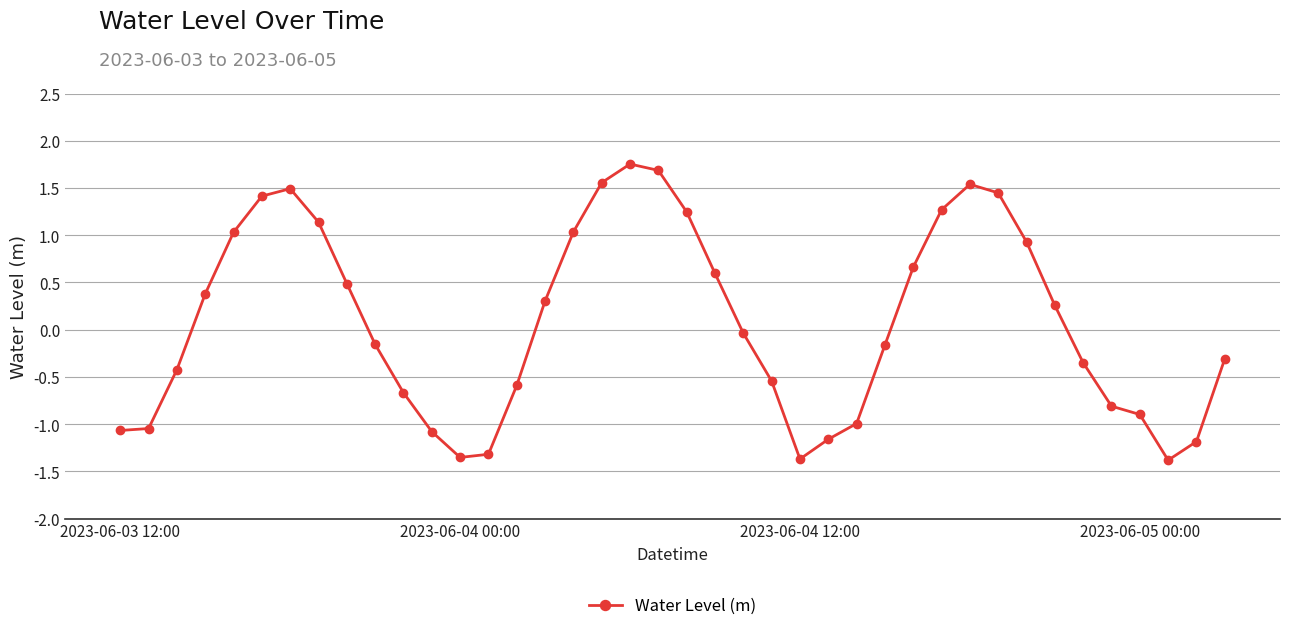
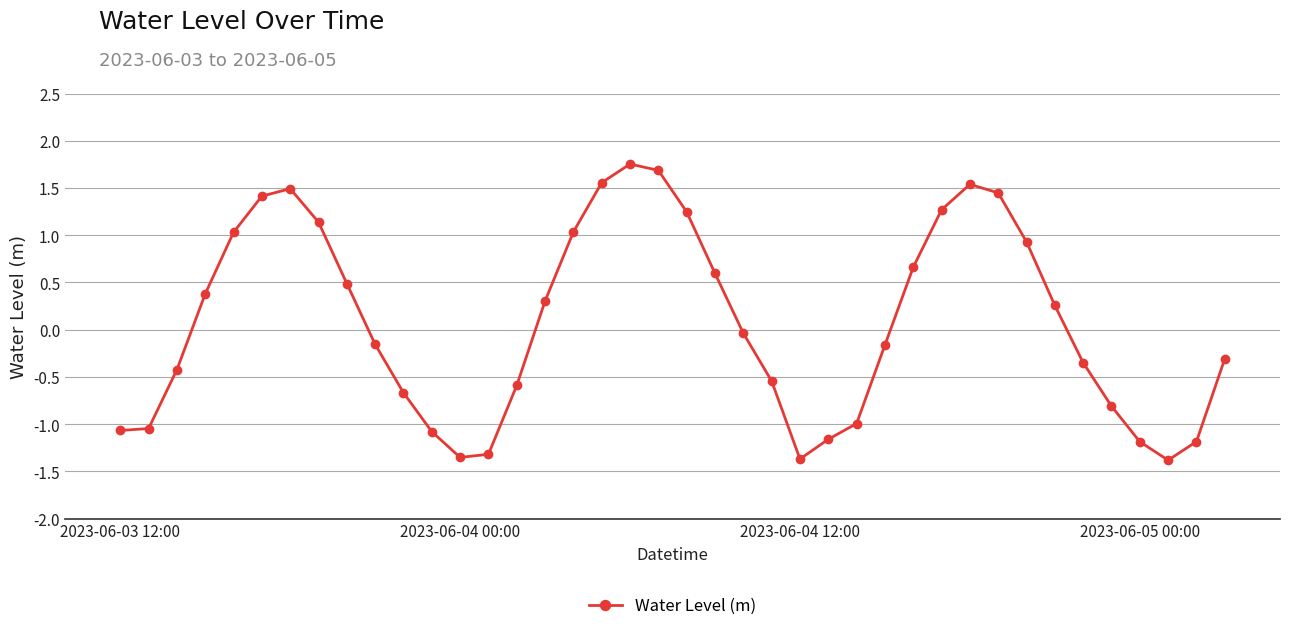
2023-06-05 00:00: -0.9 -> -1.2
